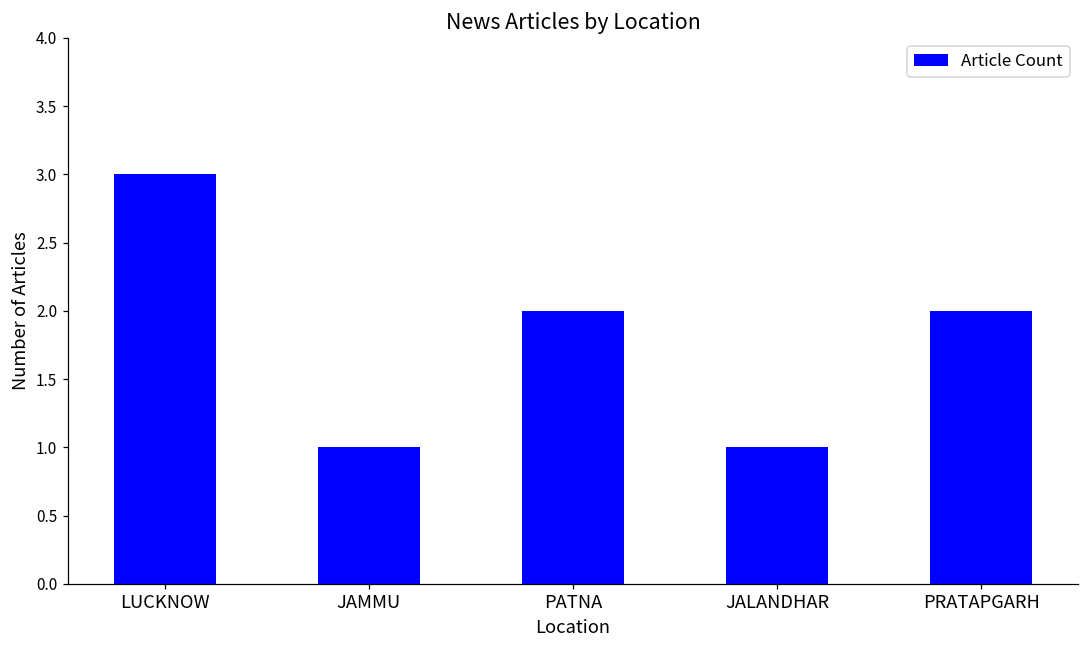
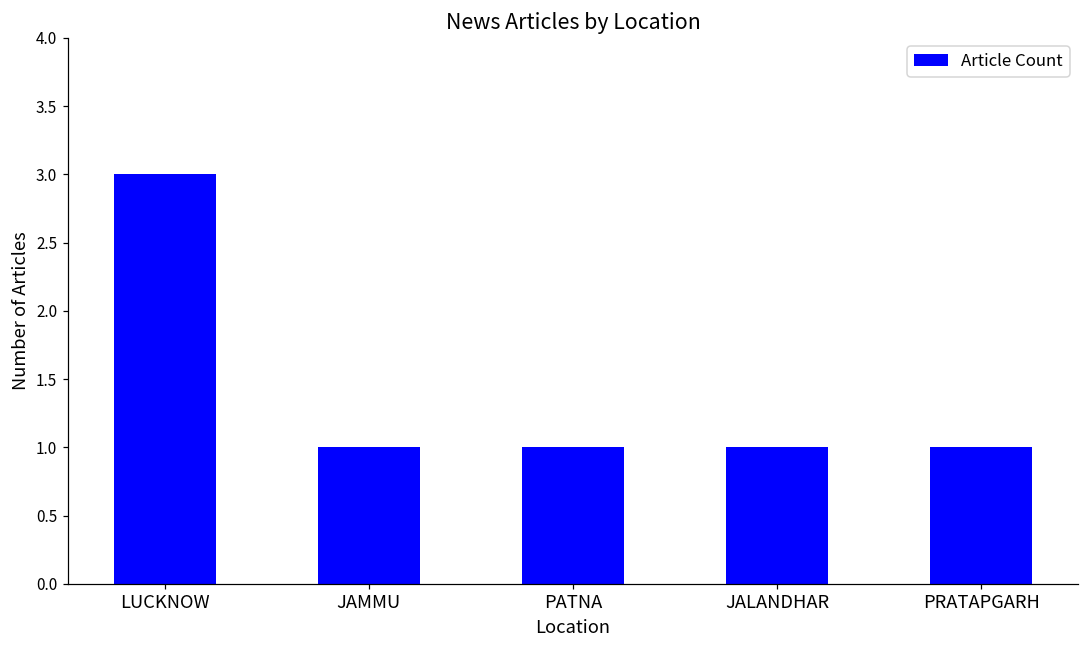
PATNA: 2 -> 1
PRATAPGARH: 2 -> 1
